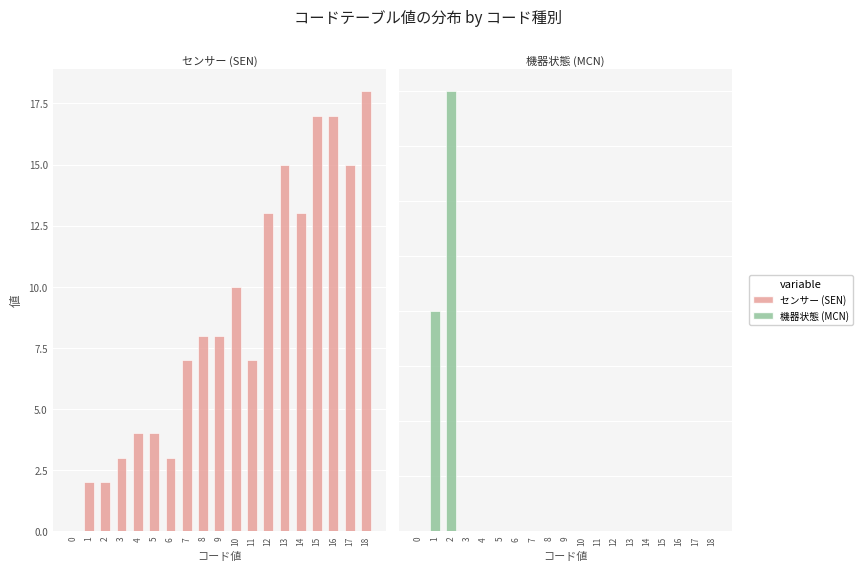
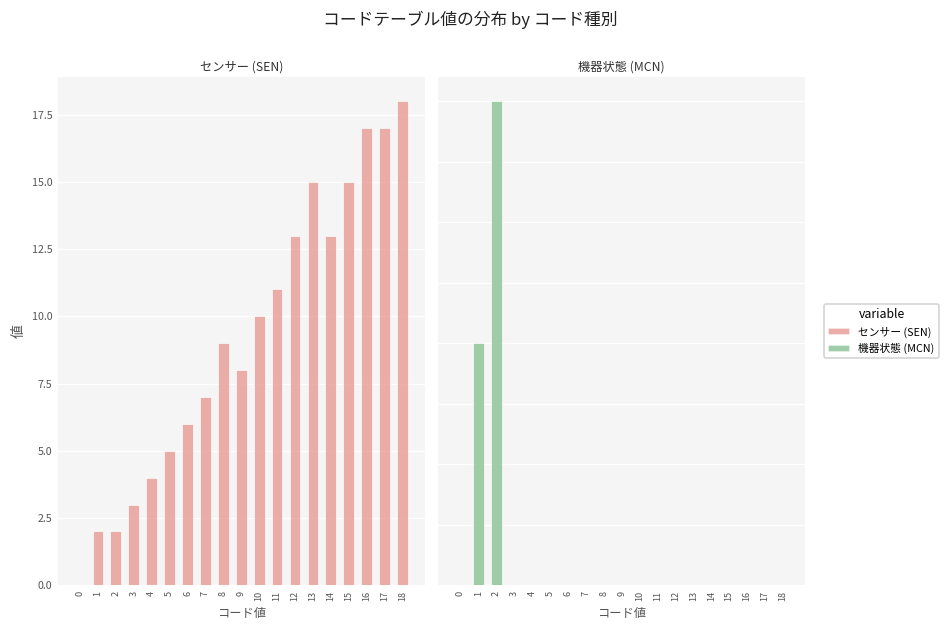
センサー (SEN), 5: 4 -> 5
センサー (SEN), 6: 3 -> 6
センサー (SEN), 8: 8 -> 9
センサー (SEN), 11: 7 -> 11
センサー (SEN), 15: 17 -> 15
センサー (SEN), 17: 15 -> 17
